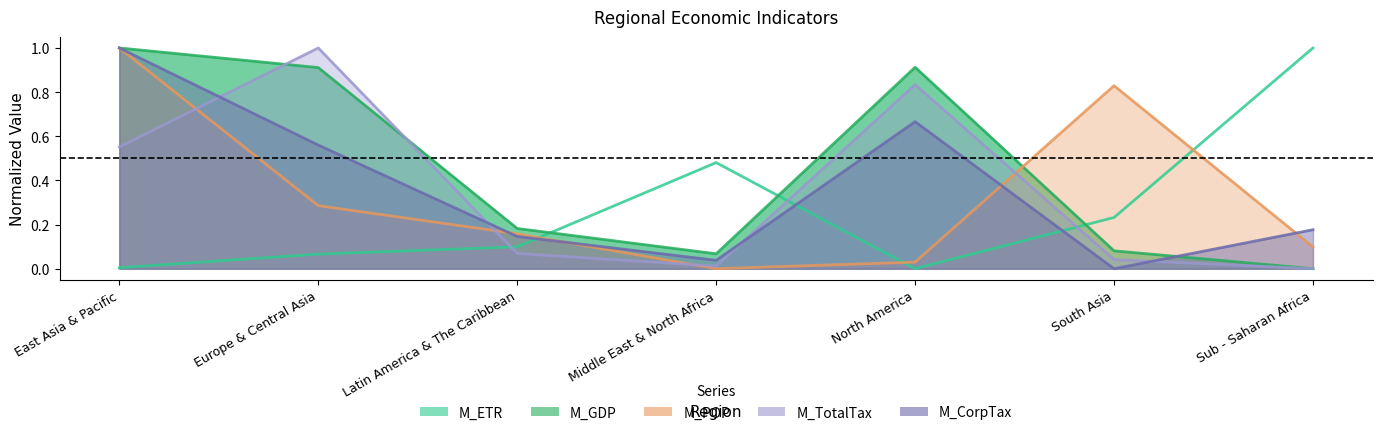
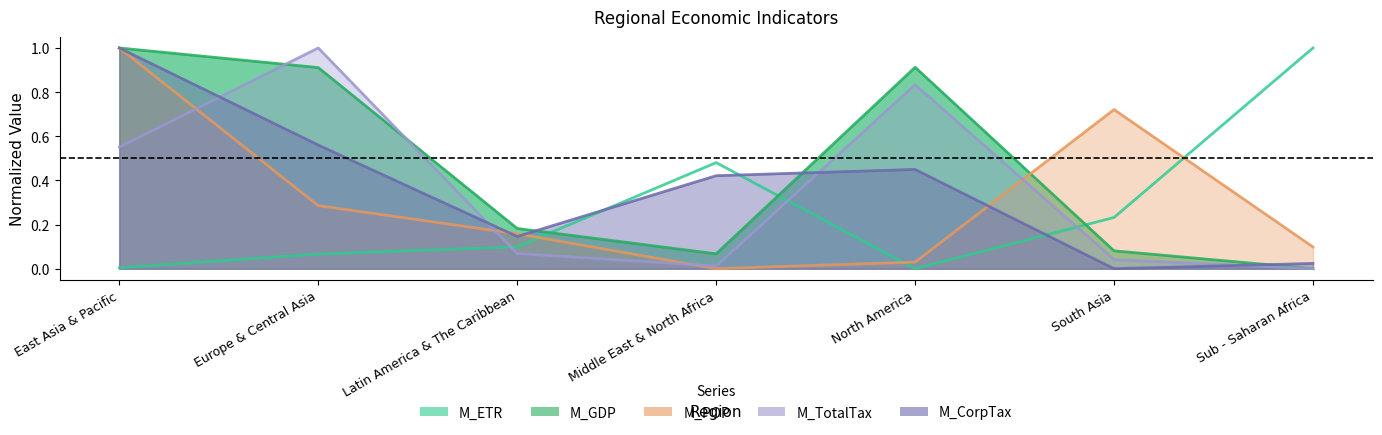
M_CorpTax, Middle East & North Africa: 0.04 -> 0.42
M_CorpTax, North America: 0.67 -> 0.45
M_POP, South Asia: 0.83 -> 0.72
M_CorpTax, Sub - Saharan Africa: 0.18 -> 0.02
